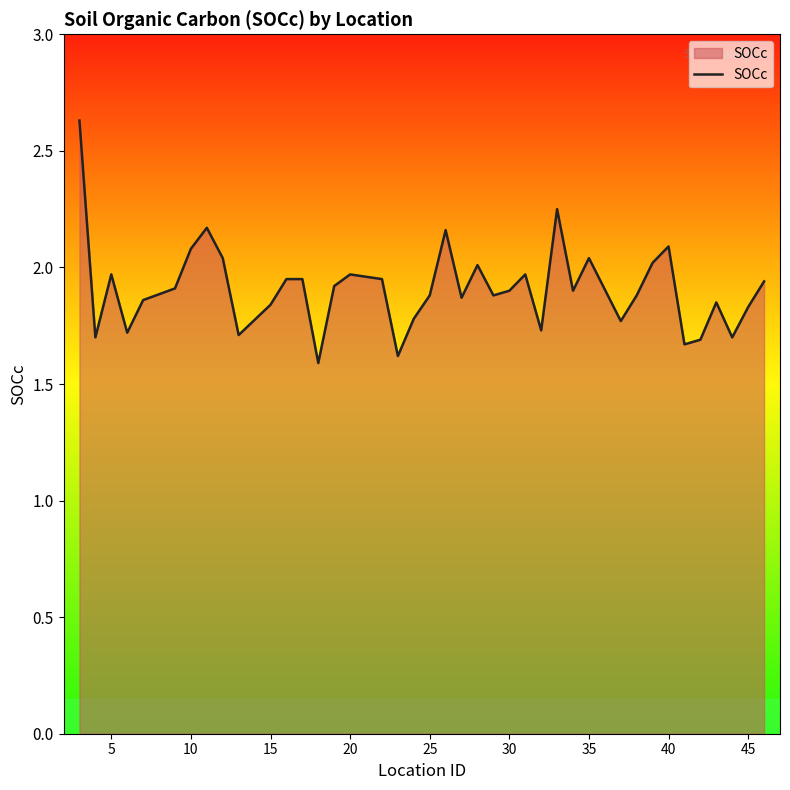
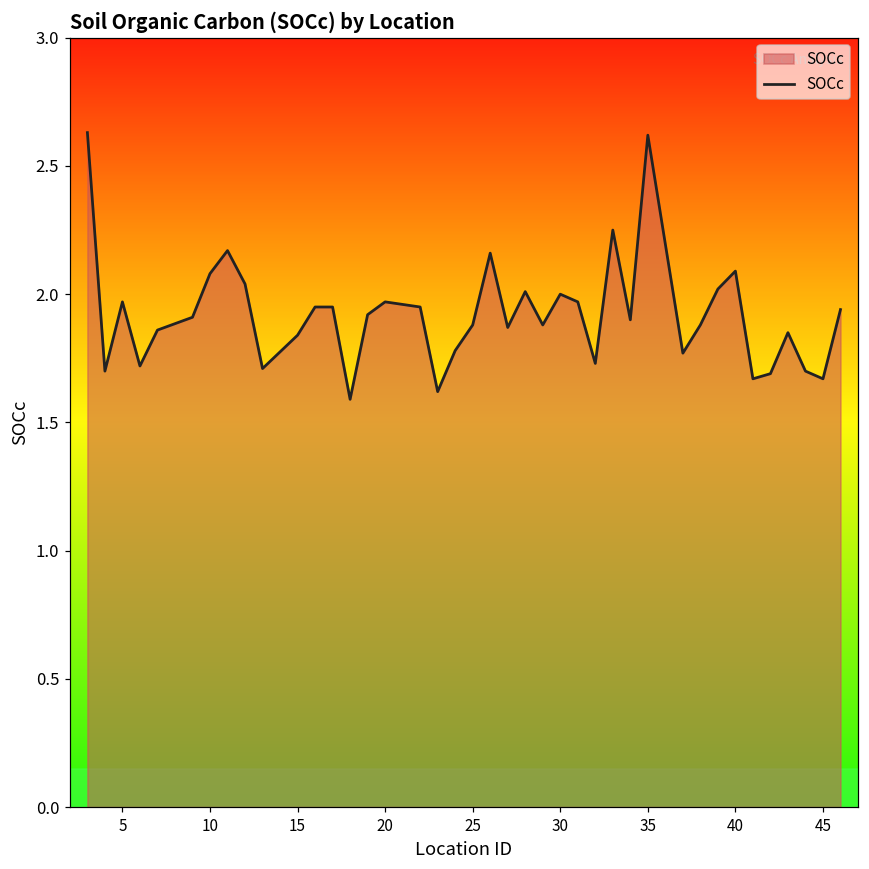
30: 1.9 -> 2.0
35: 2.04 -> 2.62
45: 1.83 -> 1.67
